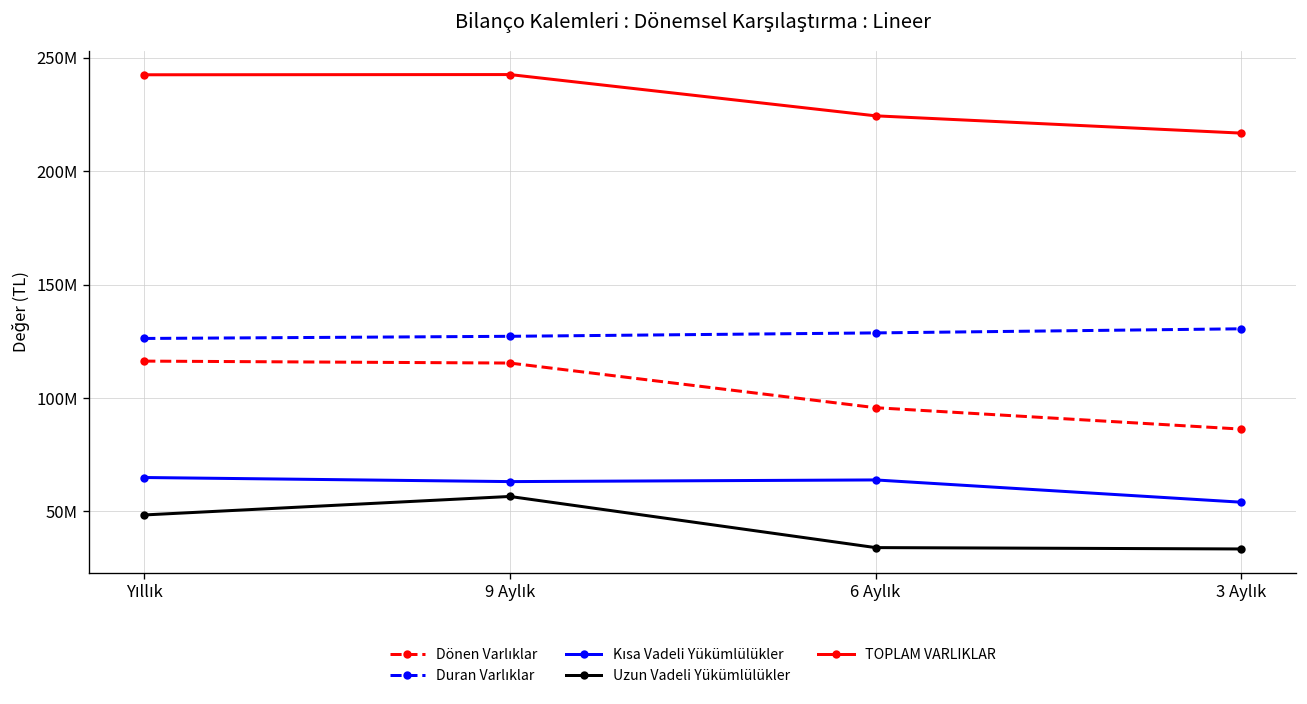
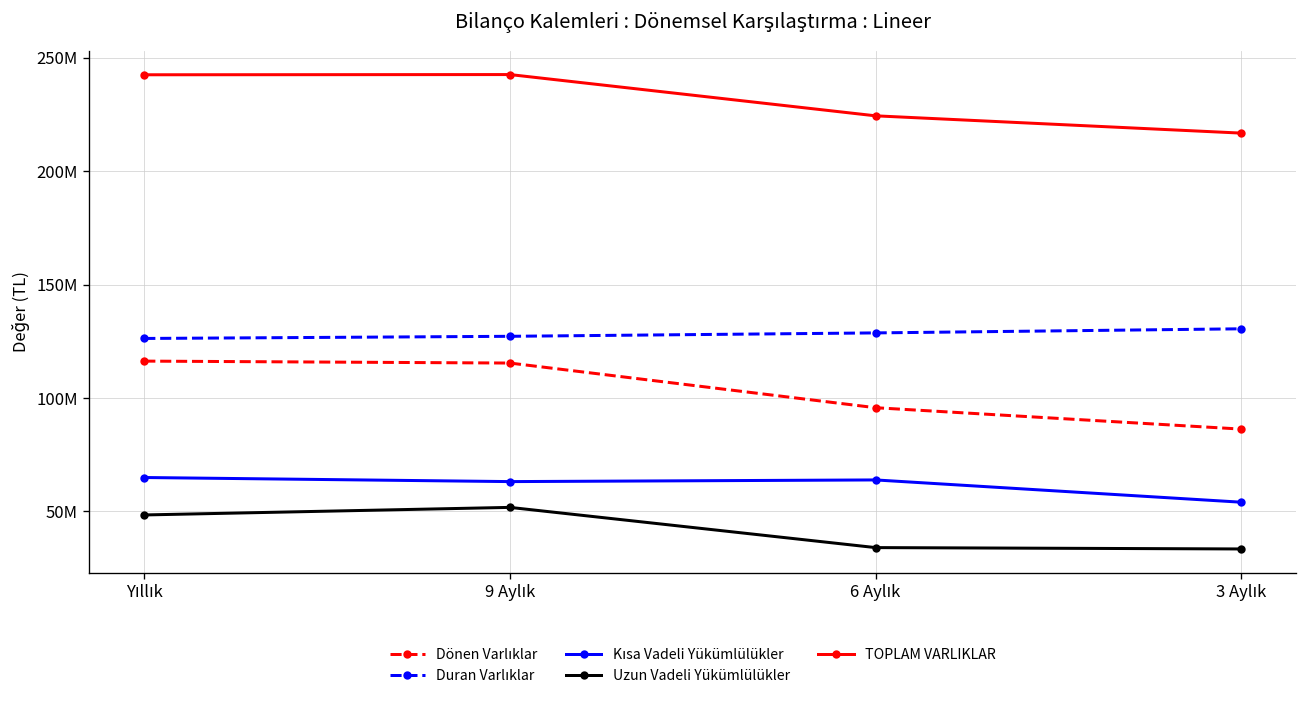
Uzun Vadeli Yükümlülükler, 9 Aylık: 57000000 -> 52000000
